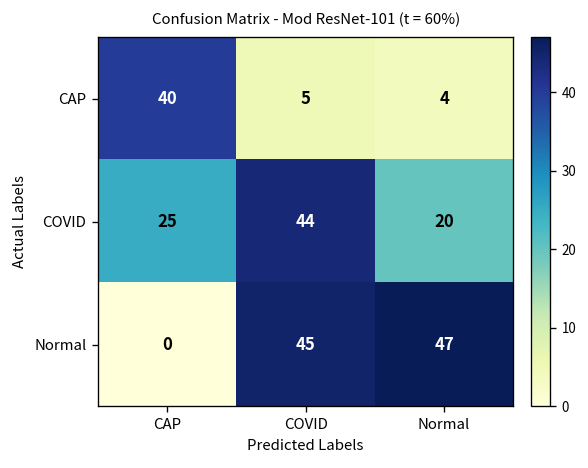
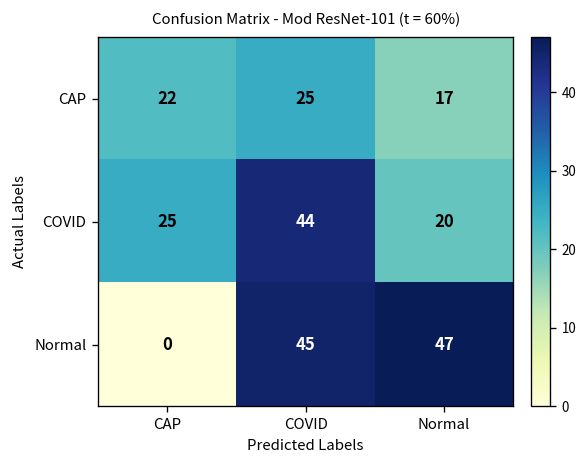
CAP, CAP: 40 -> 22
CAP, COVID: 5 -> 25
CAP, Normal: 4 -> 17
